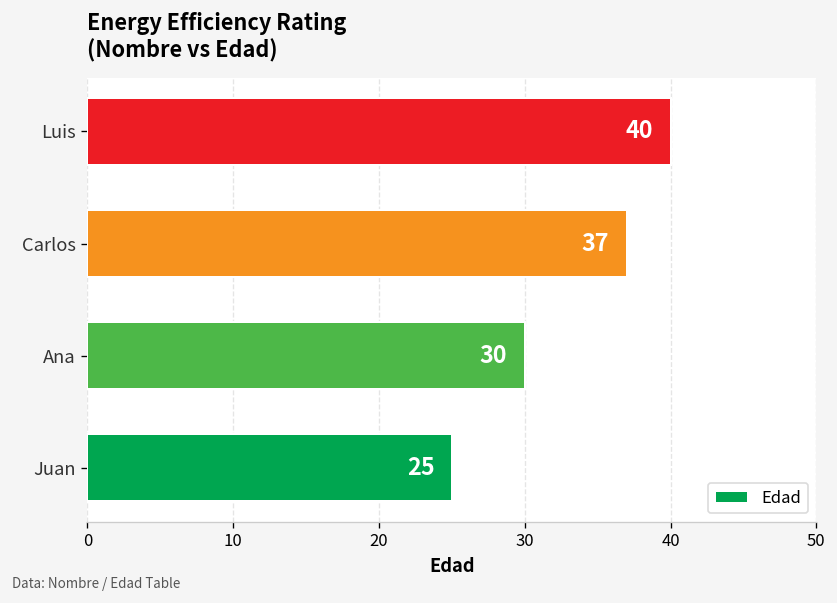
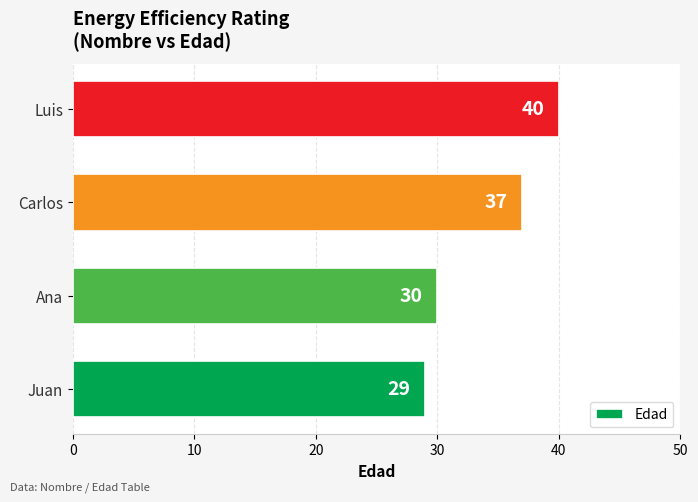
Juan: 25 -> 29
